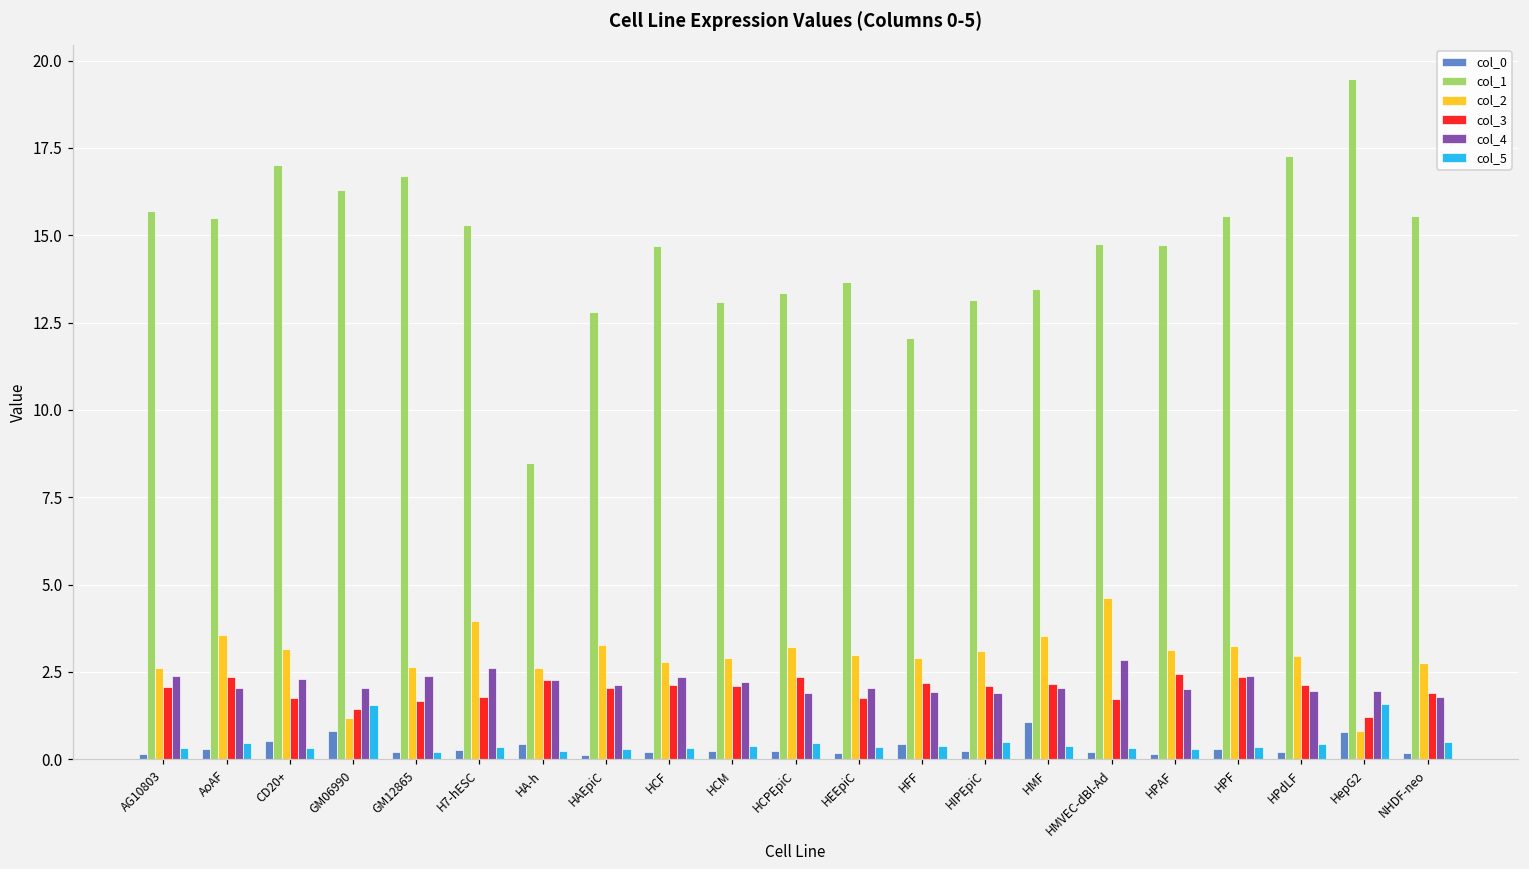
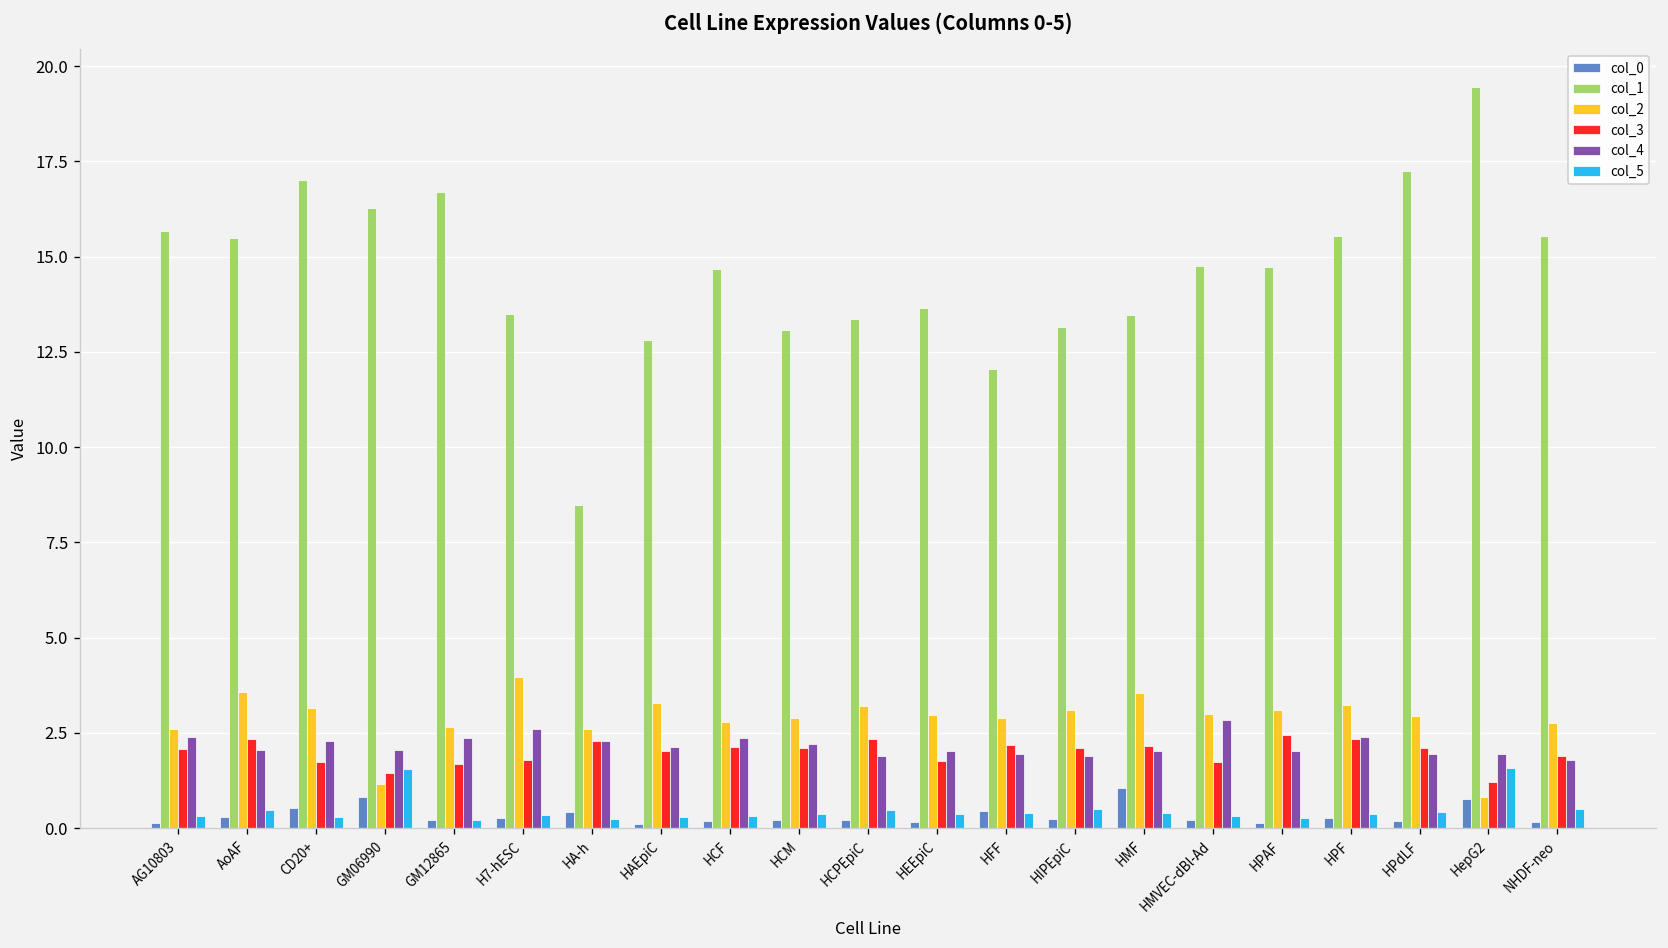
col_1, H7-hESC: 15.3 -> 13.5
col_2, HMVEC-dBl-Ad: 4.6 -> 3.0
